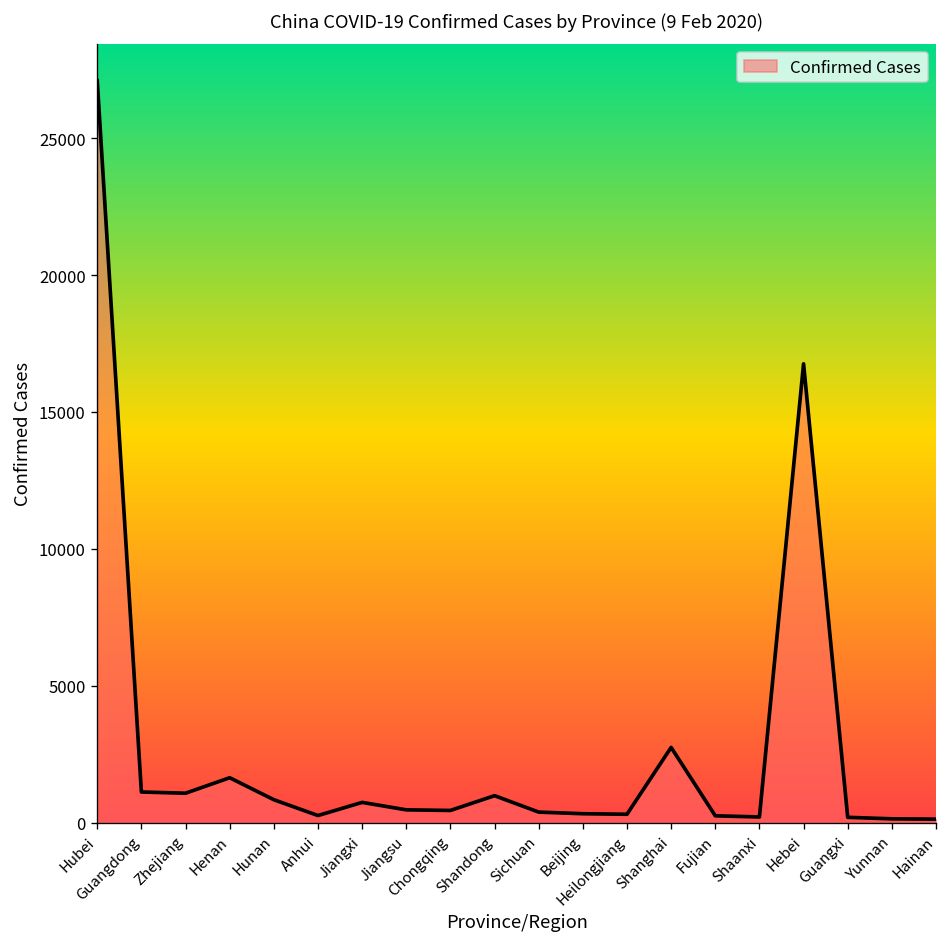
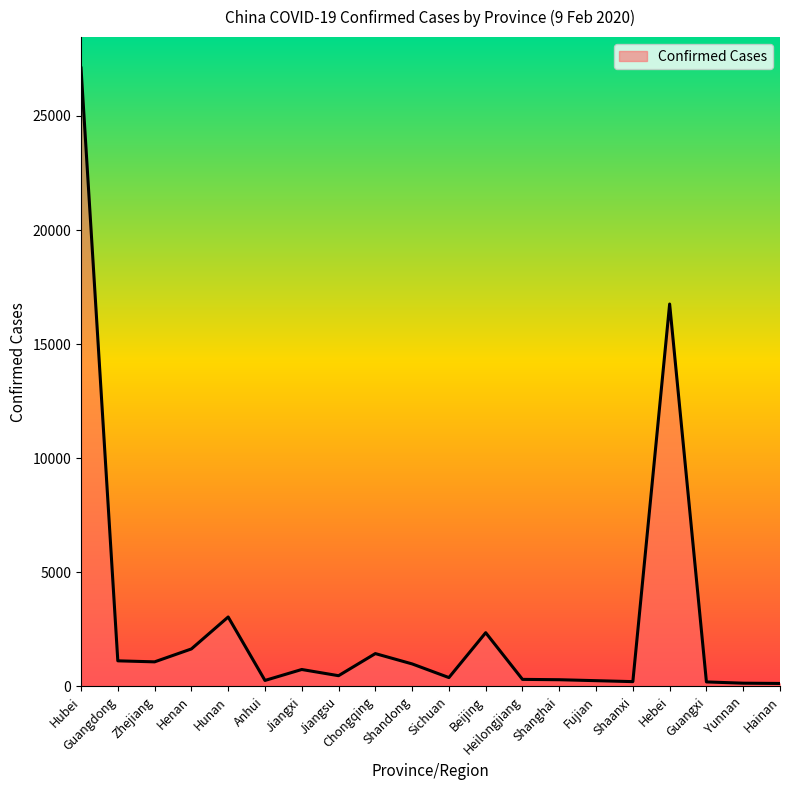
Hunan: 800 -> 3000
Chongqing: 400 -> 1400
Beijing: 300 -> 2400
Shanghai: 2700 -> 300
